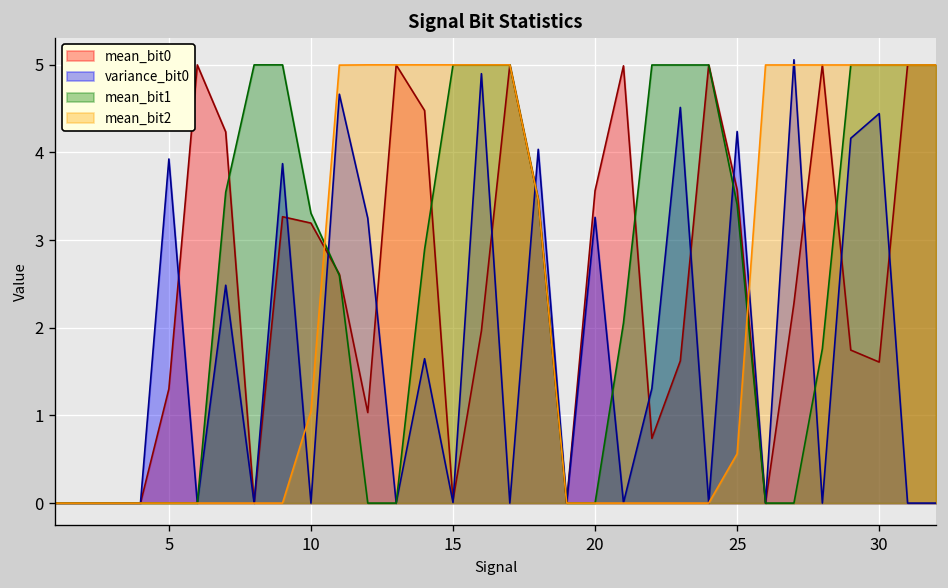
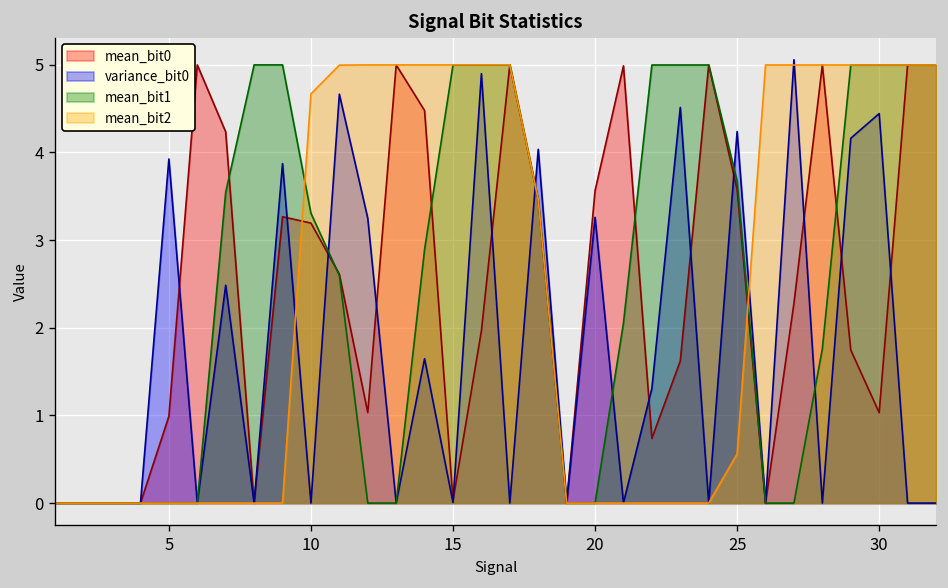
mean_bit0, 5: 1.3 -> 1.0
mean_bit2, 10: 1.0 -> 4.7
mean_bit1, 25: 3.4 -> 3.7
mean_bit0, 30: 1.6 -> 1.0
